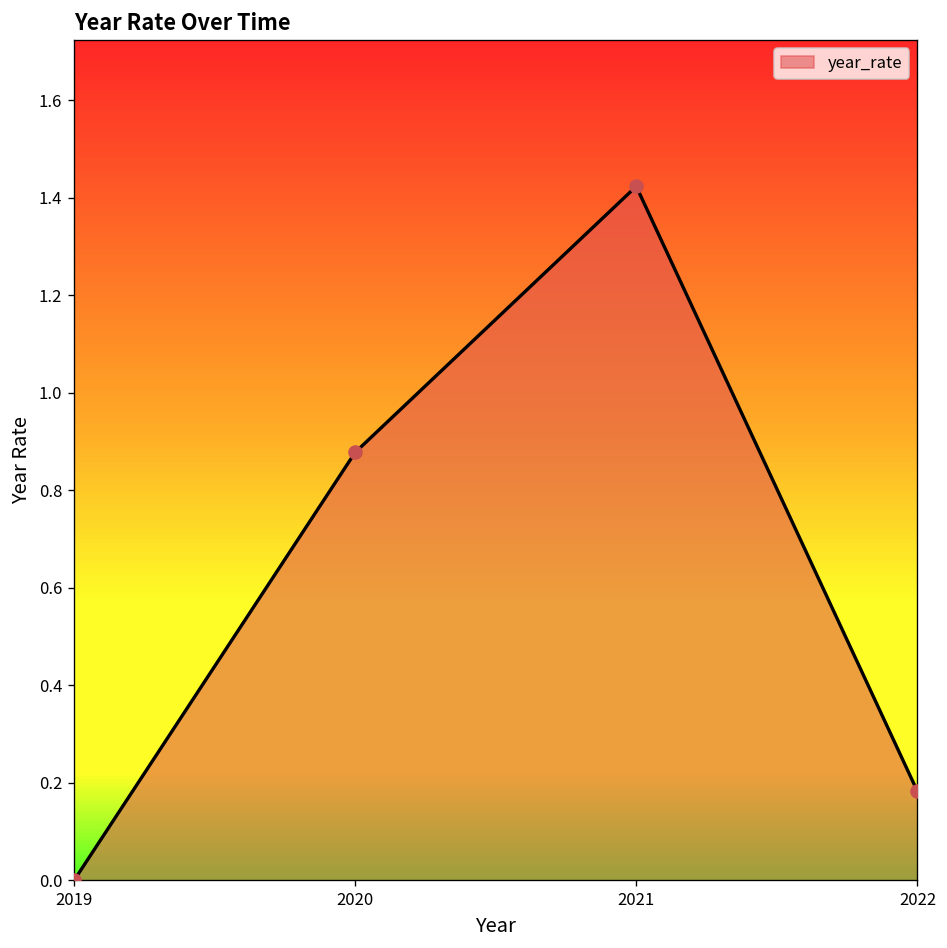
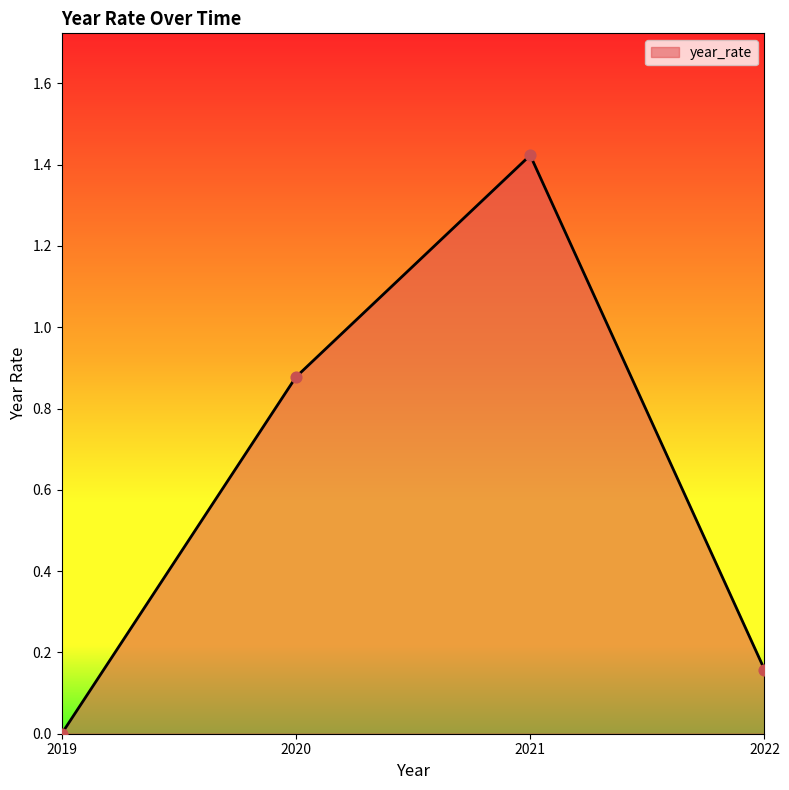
2022: 0.18 -> 0.16
